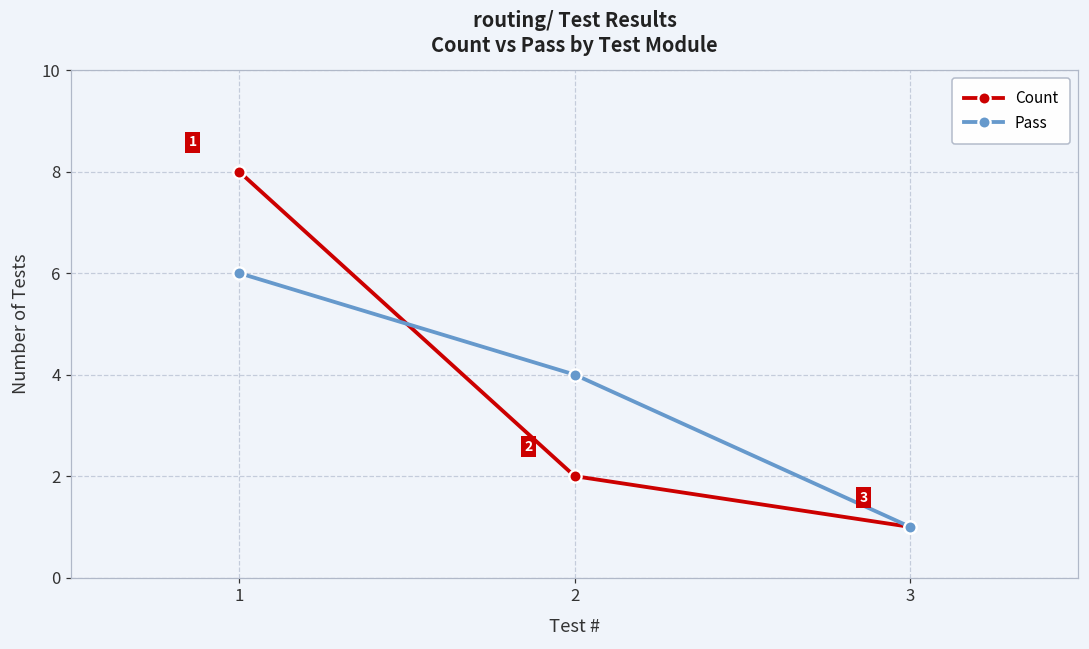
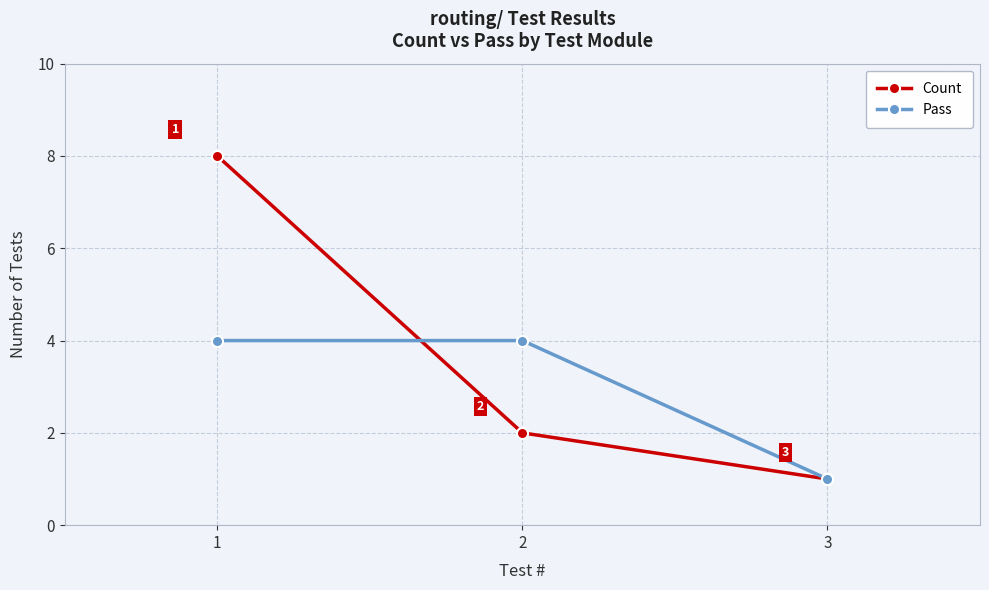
Pass, 1: 6 -> 4
